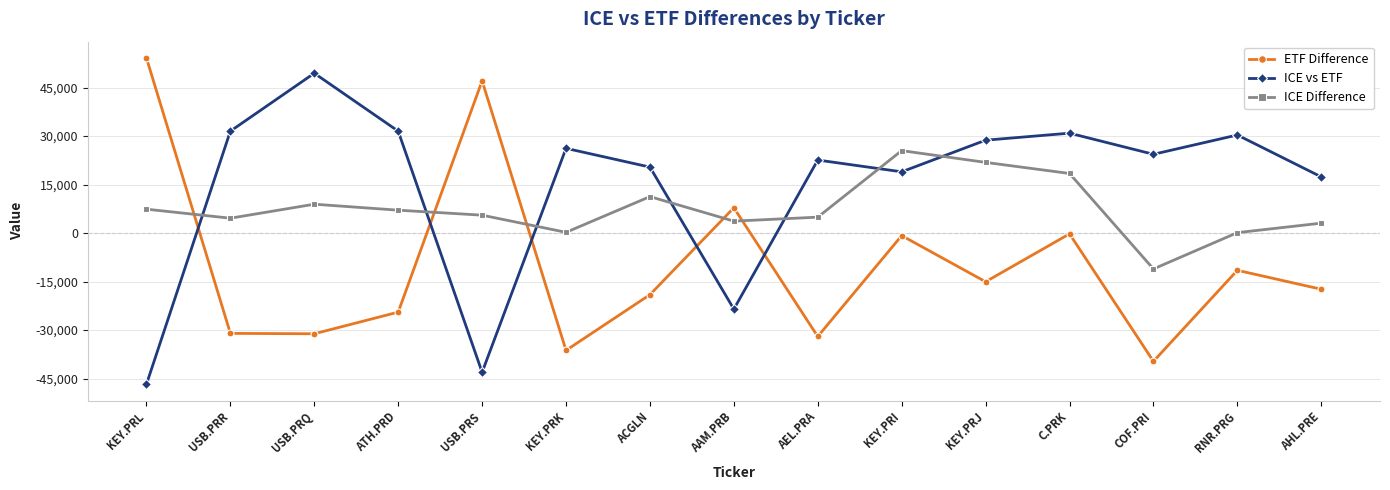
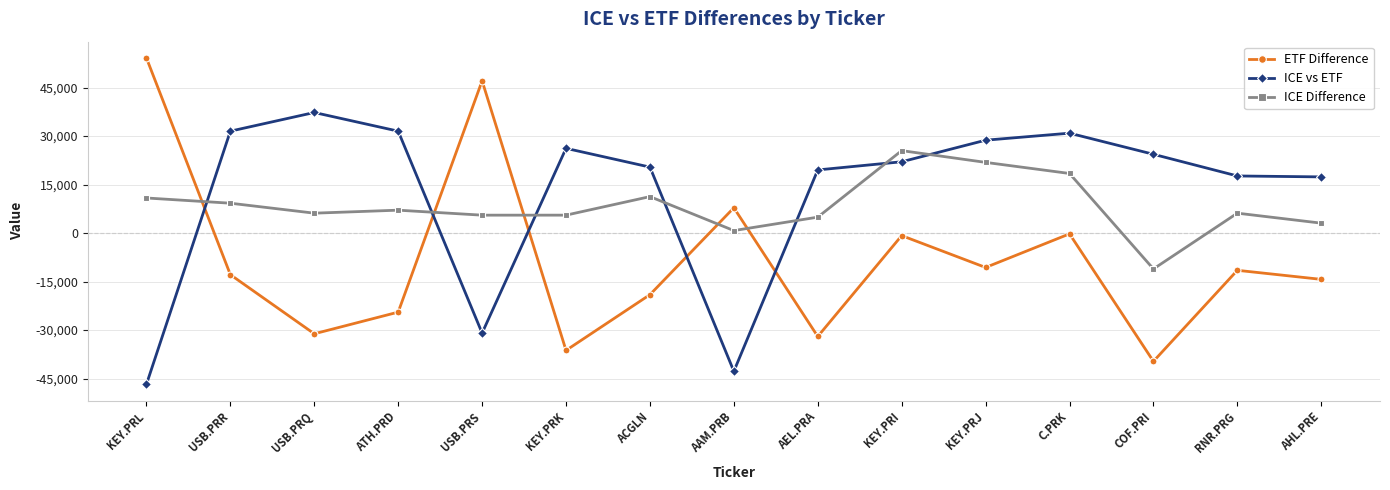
ICE Difference, KEY.PRL: 7,000 -> 11,000
ETF Difference, USB.PRR: -31,000 -> -13,000
ICE Difference, USB.PRR: 5,000 -> 9,000
ICE vs ETF, USB.PRQ: 49,000 -> 37,000
ICE Difference, USB.PRQ: 9,000 -> 6,000
ICE vs ETF, USB.PRS: -43,000 -> -31,000
ICE Difference, KEY.PRK: 0 -> 6,000
ICE vs ETF, AAM.PRB: -24,000 -> -43,000
ICE Difference, AAM.PRB: 4,000 -> 1,000
ICE vs ETF, AEL.PRA: 23,000 -> 20,000
ICE vs ETF, KEY.PRI: 19,000 -> 22,000
ETF Difference, KEY.PRJ: -15,000 -> -11,000
ICE vs ETF, RNR.PRG: 30,000 -> 18,000
ICE Difference, RNR.PRG: 0 -> 6,000
ETF Difference, AHL.PRE: -17,000 -> -14,000
